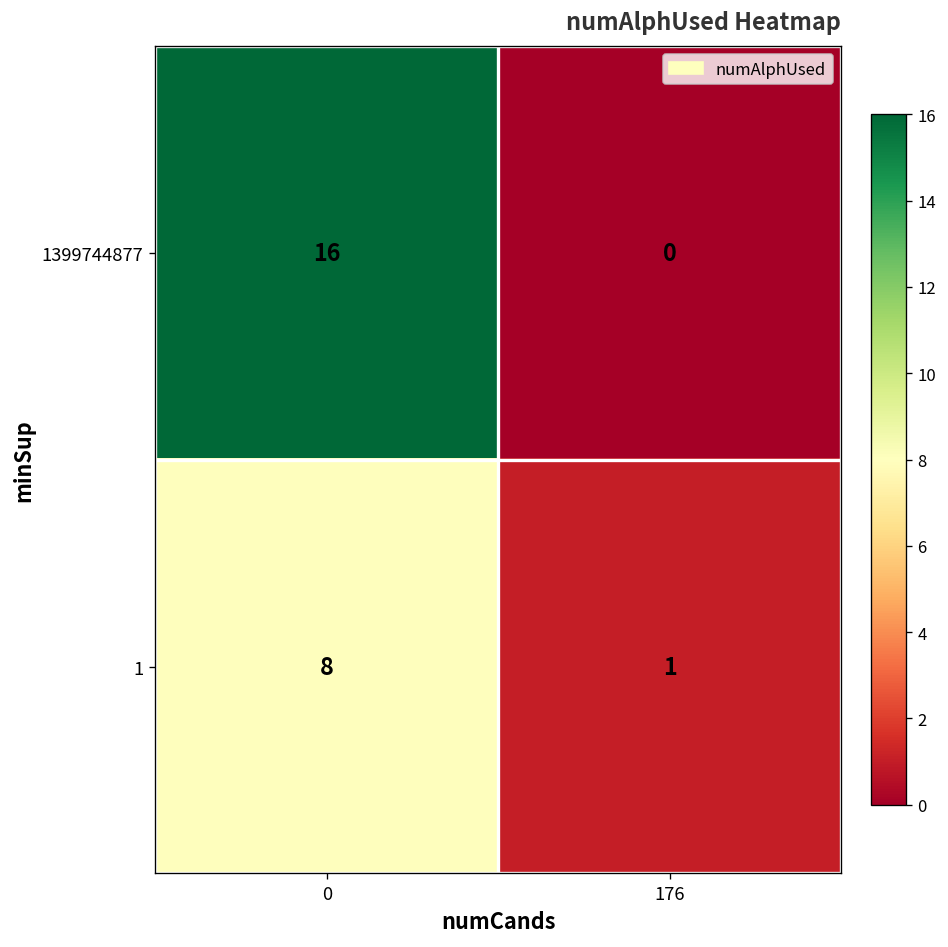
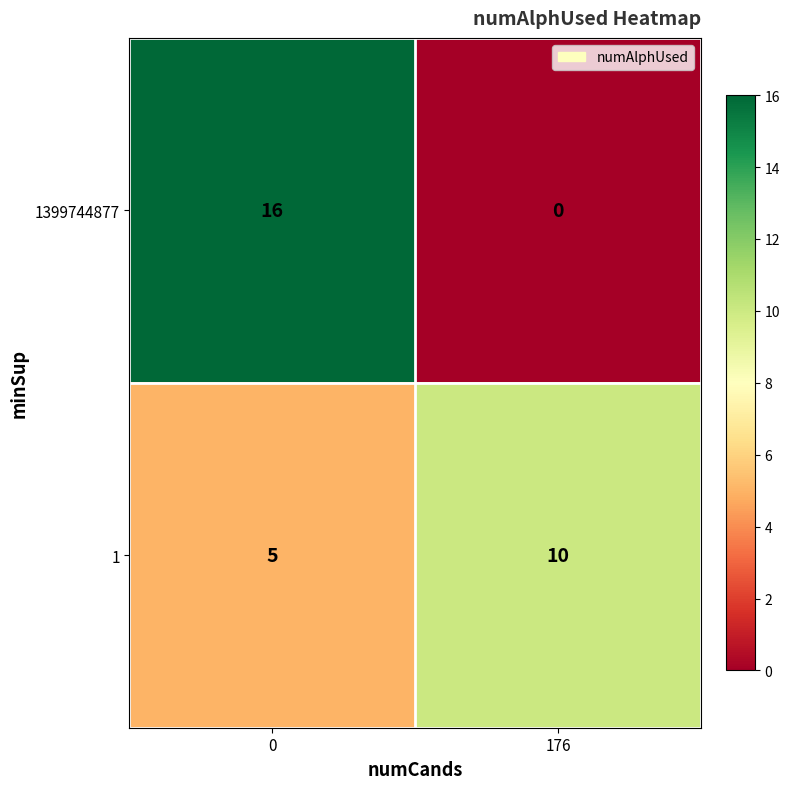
1, 0: 8 -> 5
1, 176: 1 -> 10
